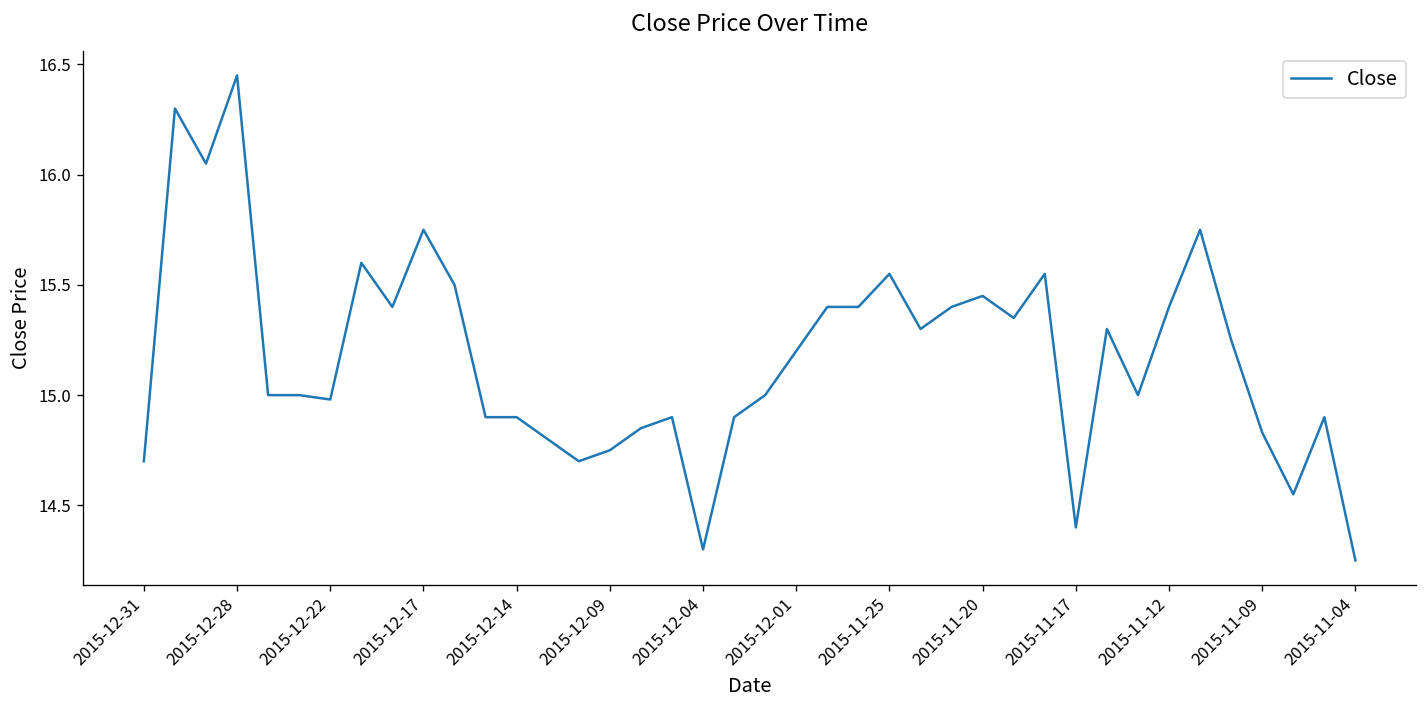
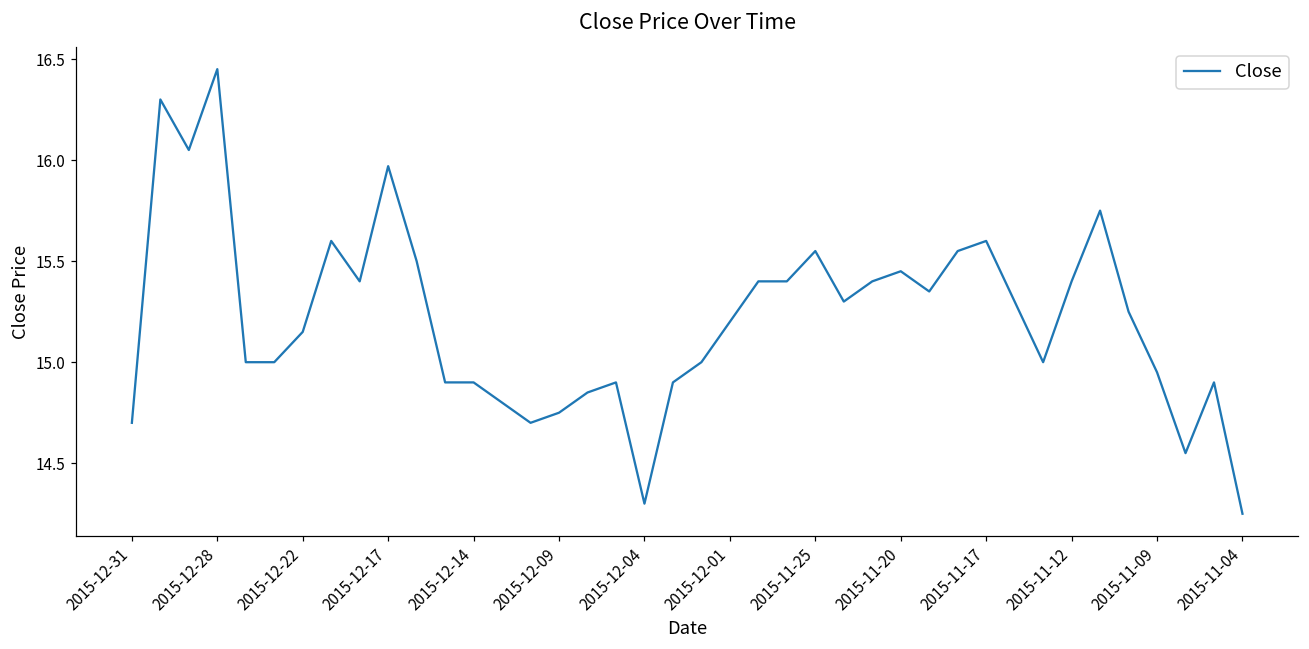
2015-12-22: 14.98 -> 15.15
2015-12-17: 15.75 -> 15.97
2015-11-17: 14.4 -> 15.6
2015-11-09: 14.83 -> 14.95
